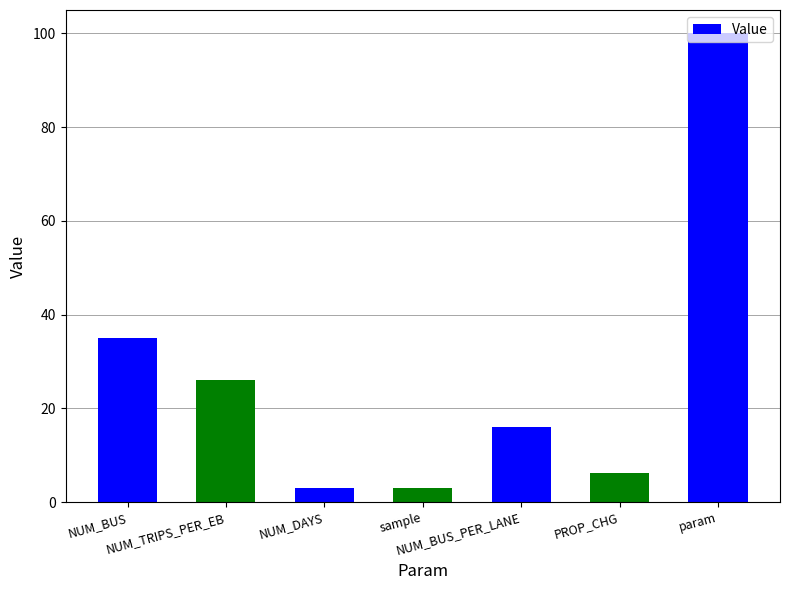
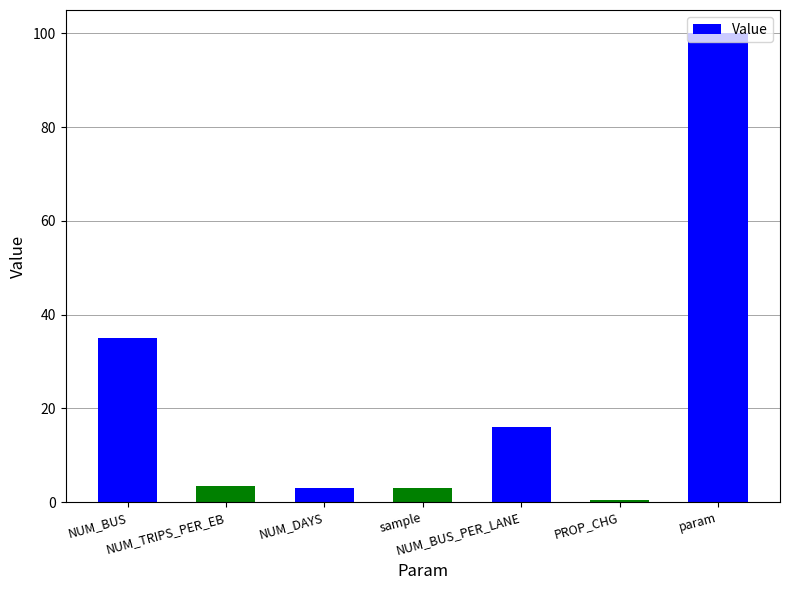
NUM_TRIPS_PER_EB: 26 -> 4
PROP_CHG: 6 -> 1
